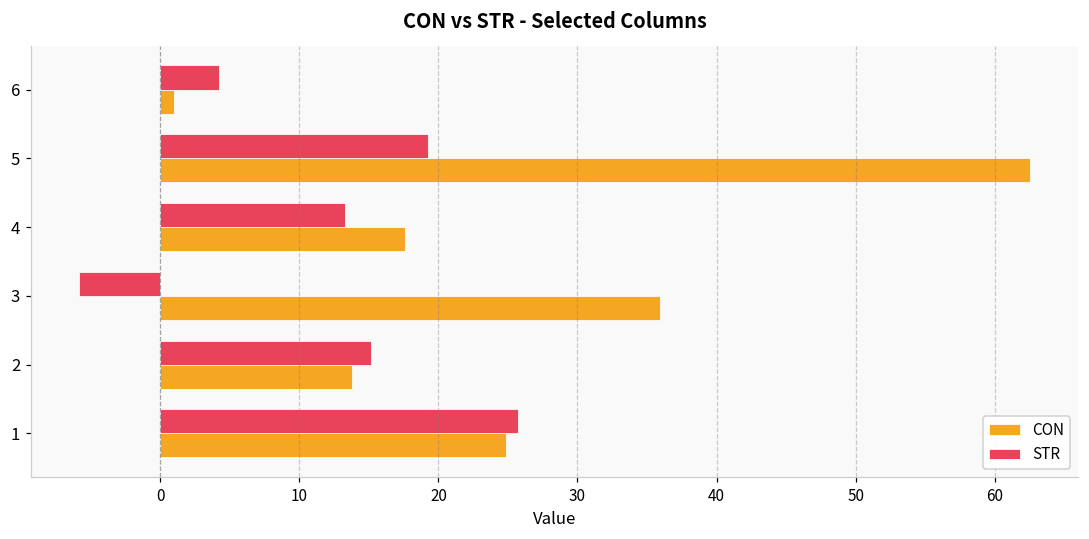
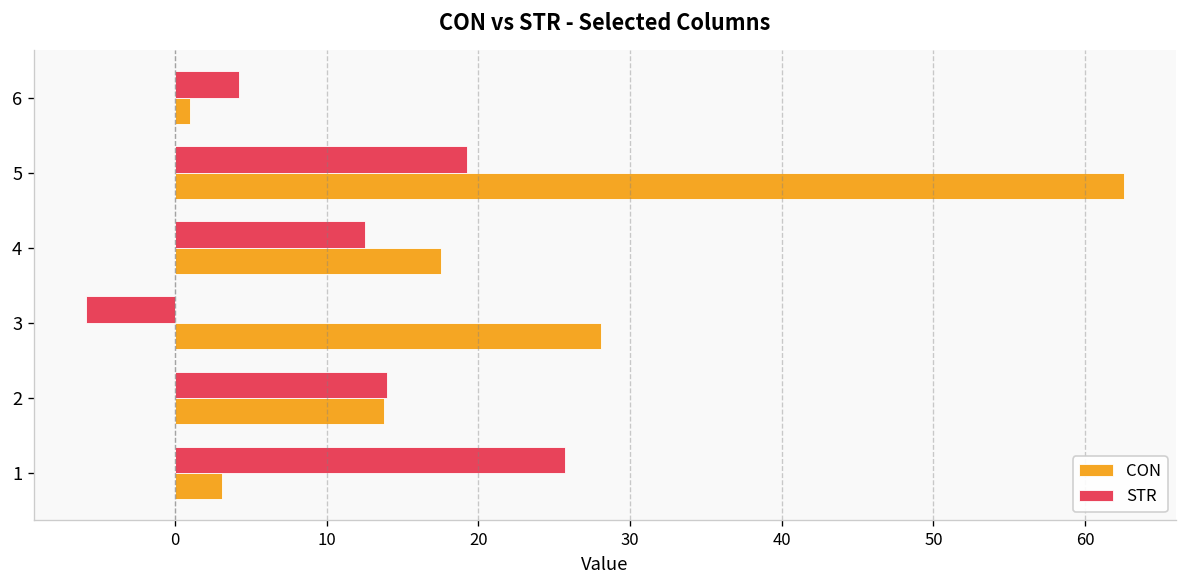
STR, 4: 13.3 -> 12.5
CON, 3: 36.0 -> 28.1
STR, 2: 15.2 -> 14.0
CON, 1: 24.9 -> 3.1
